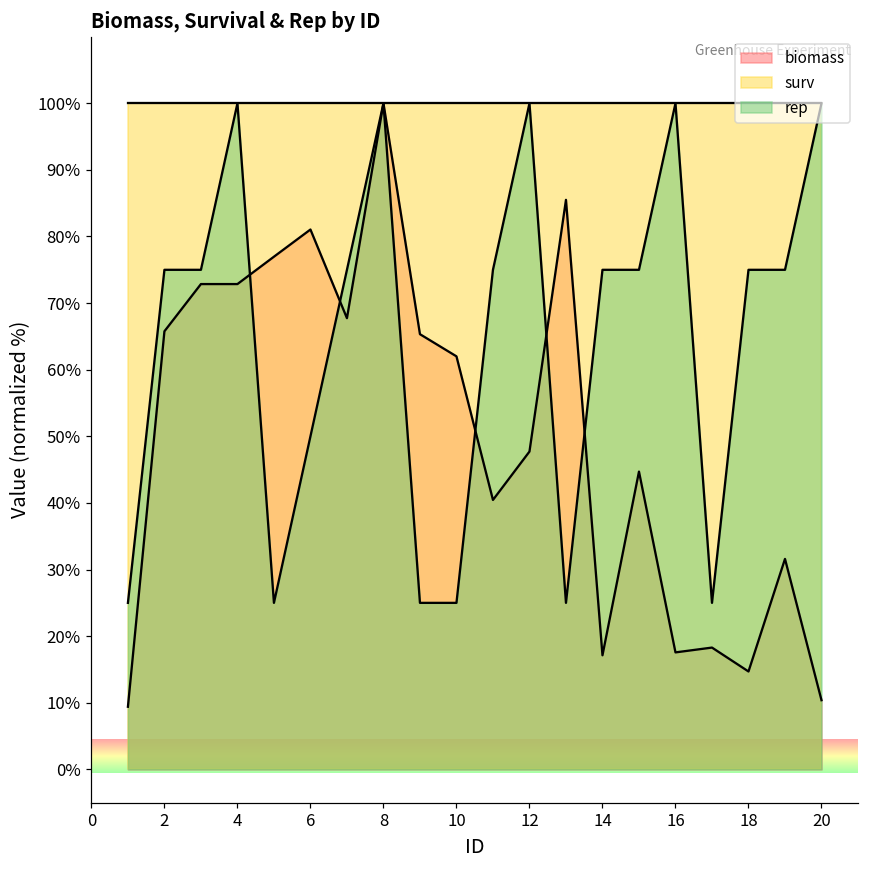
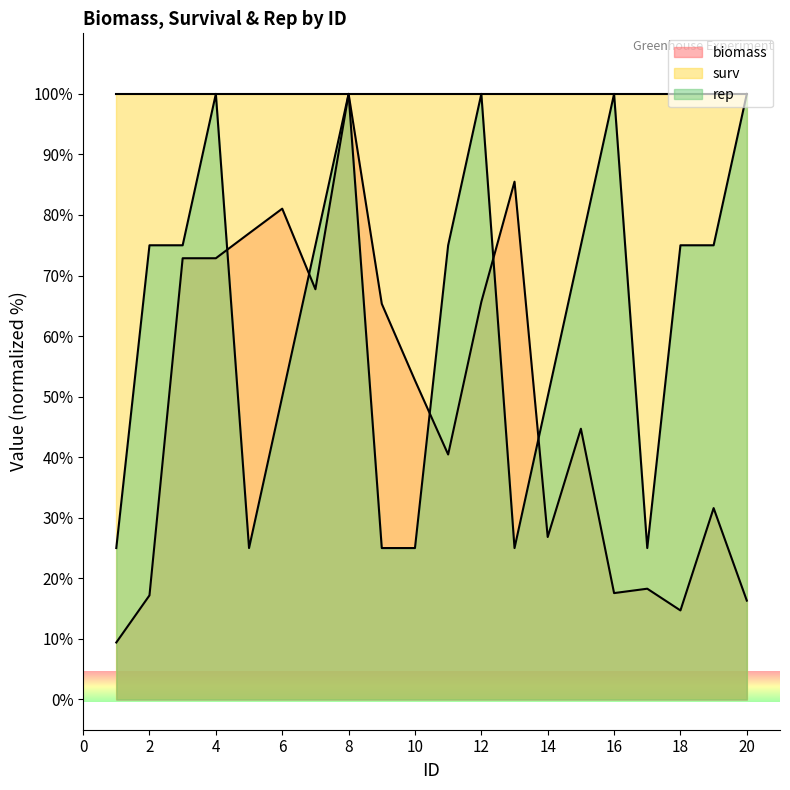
biomass, 2: 66% -> 17%
biomass, 10: 62% -> 53%
biomass, 12: 48% -> 66%
biomass, 14: 17% -> 27%
rep, 14: 75% -> 50%
biomass, 20: 10% -> 16%
